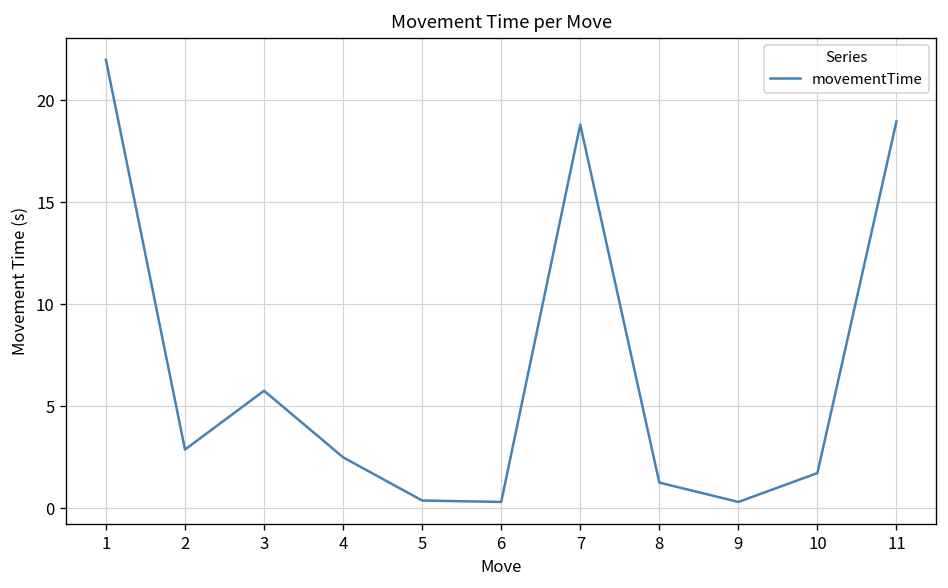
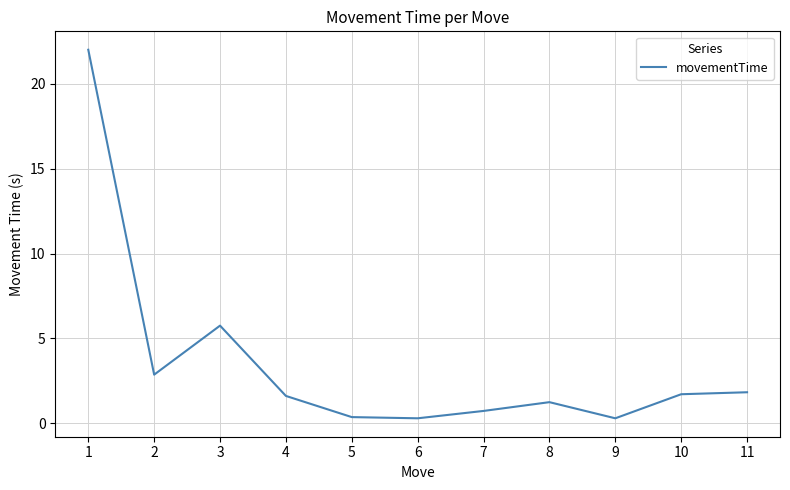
4: 2.5 -> 1.6
7: 18.8 -> 0.7
11: 19.0 -> 1.8
